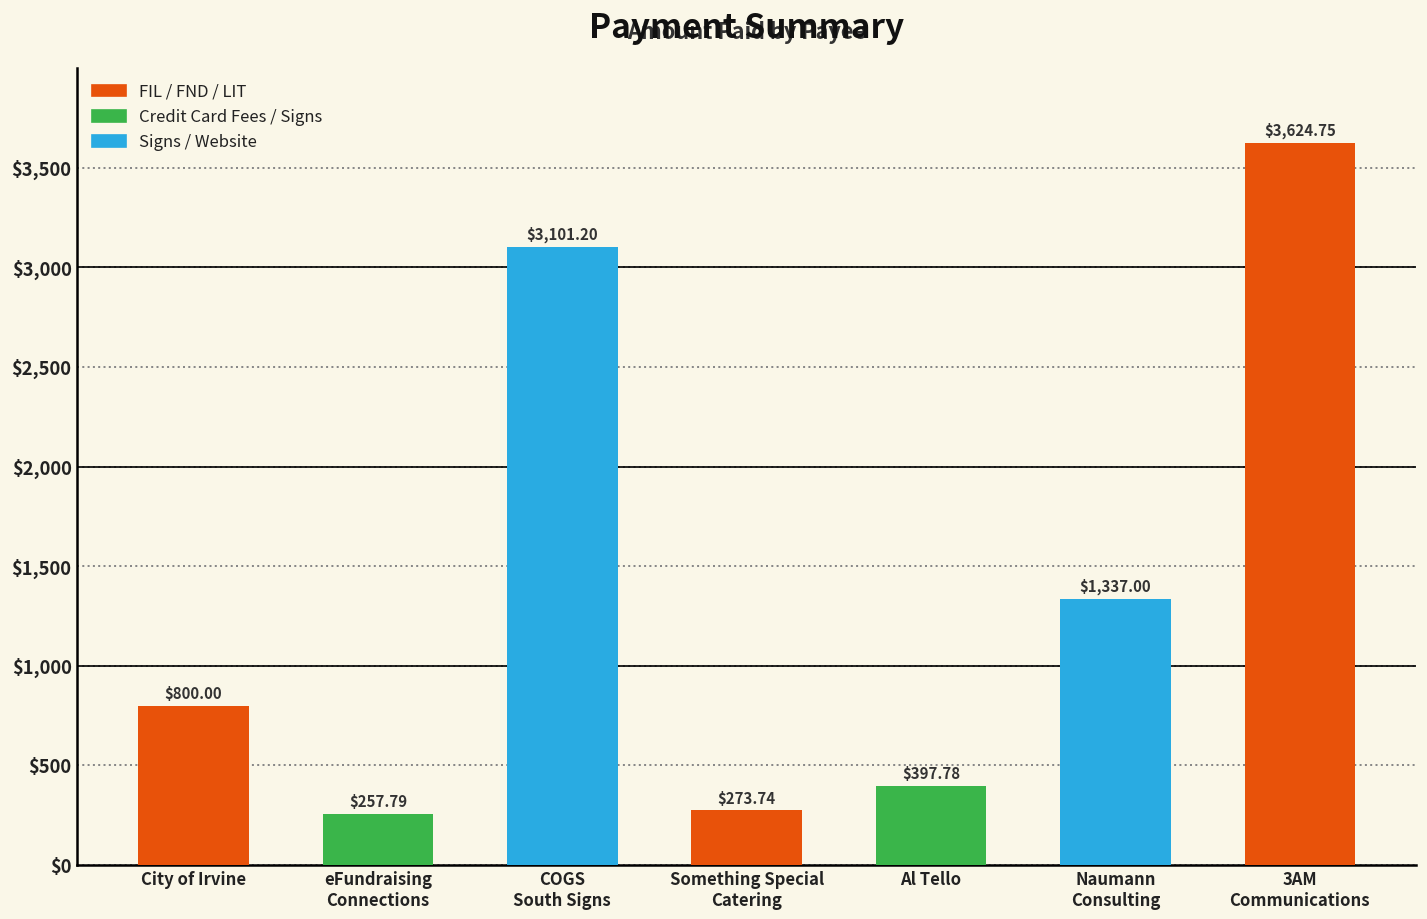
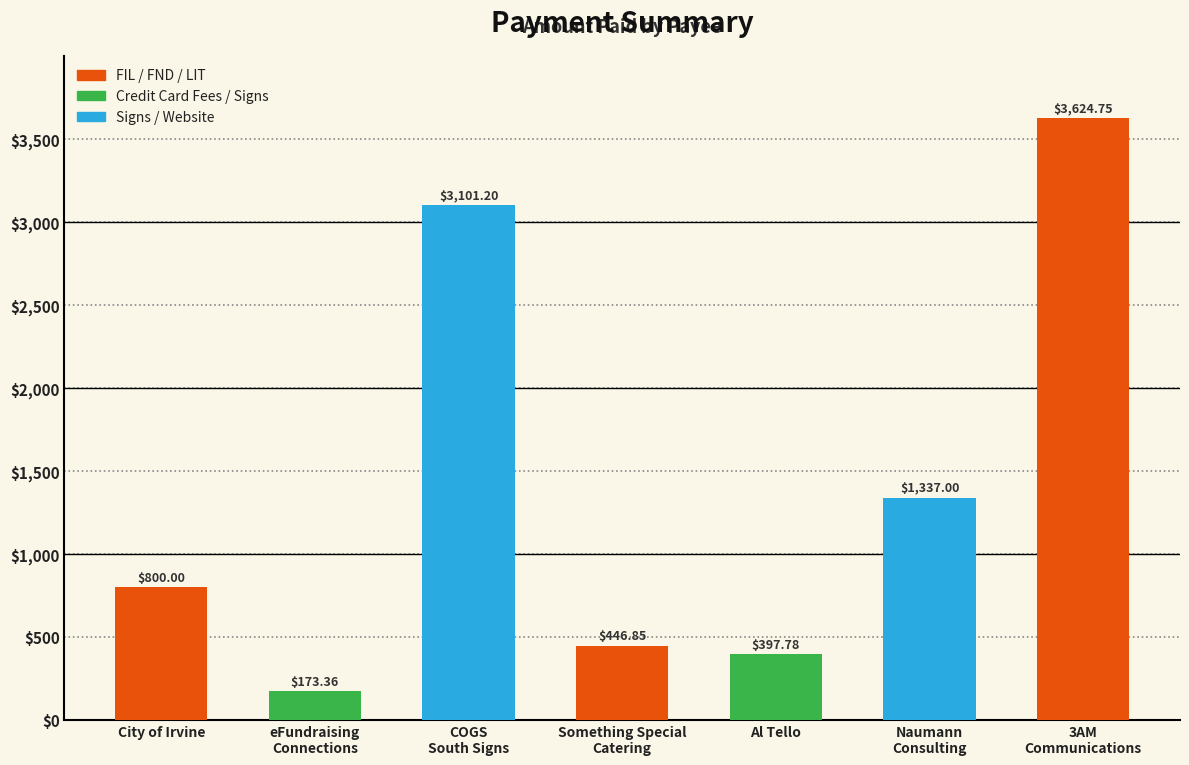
eFundraising Connections: $257.79 -> $173.36
Something Special Catering: $273.74 -> $446.85
